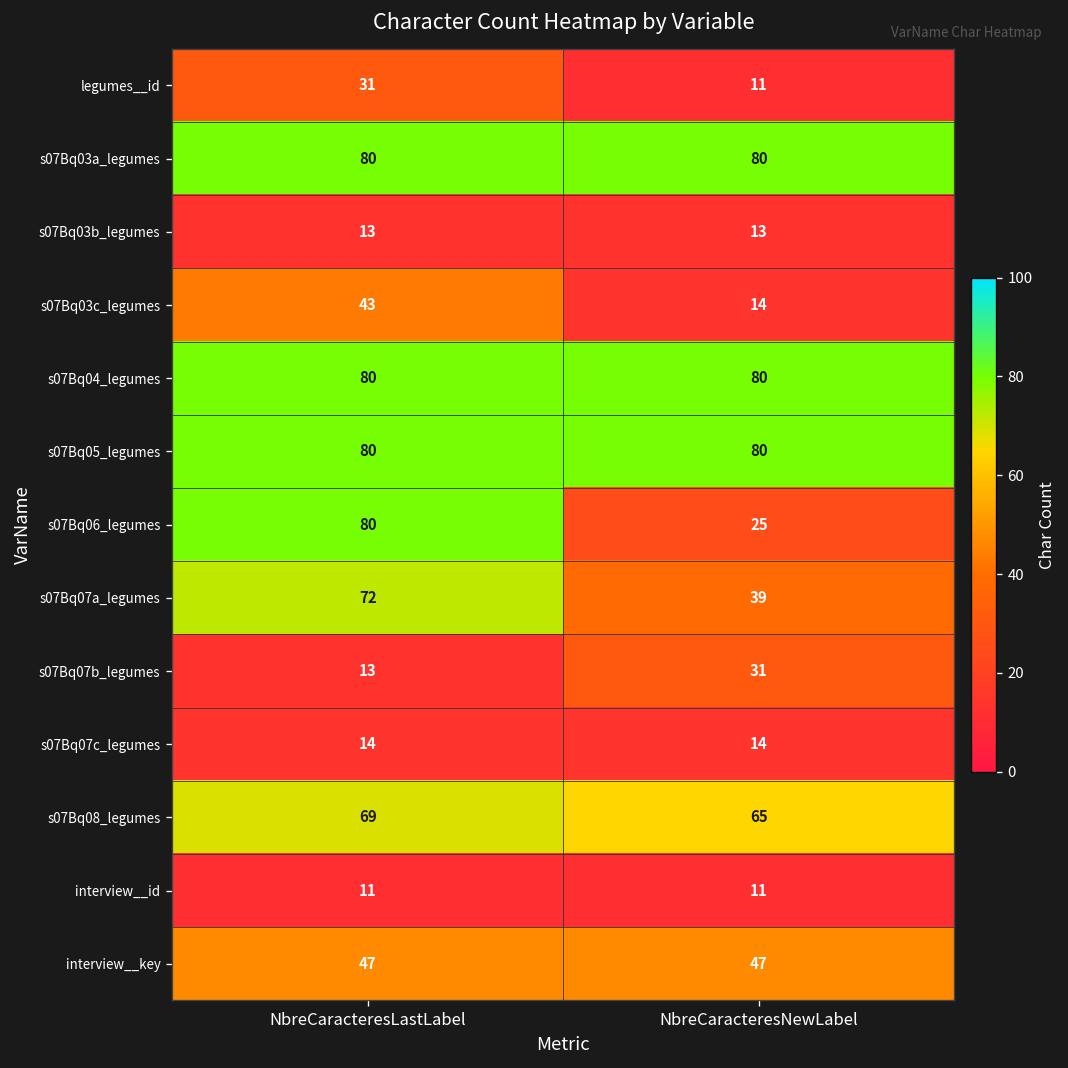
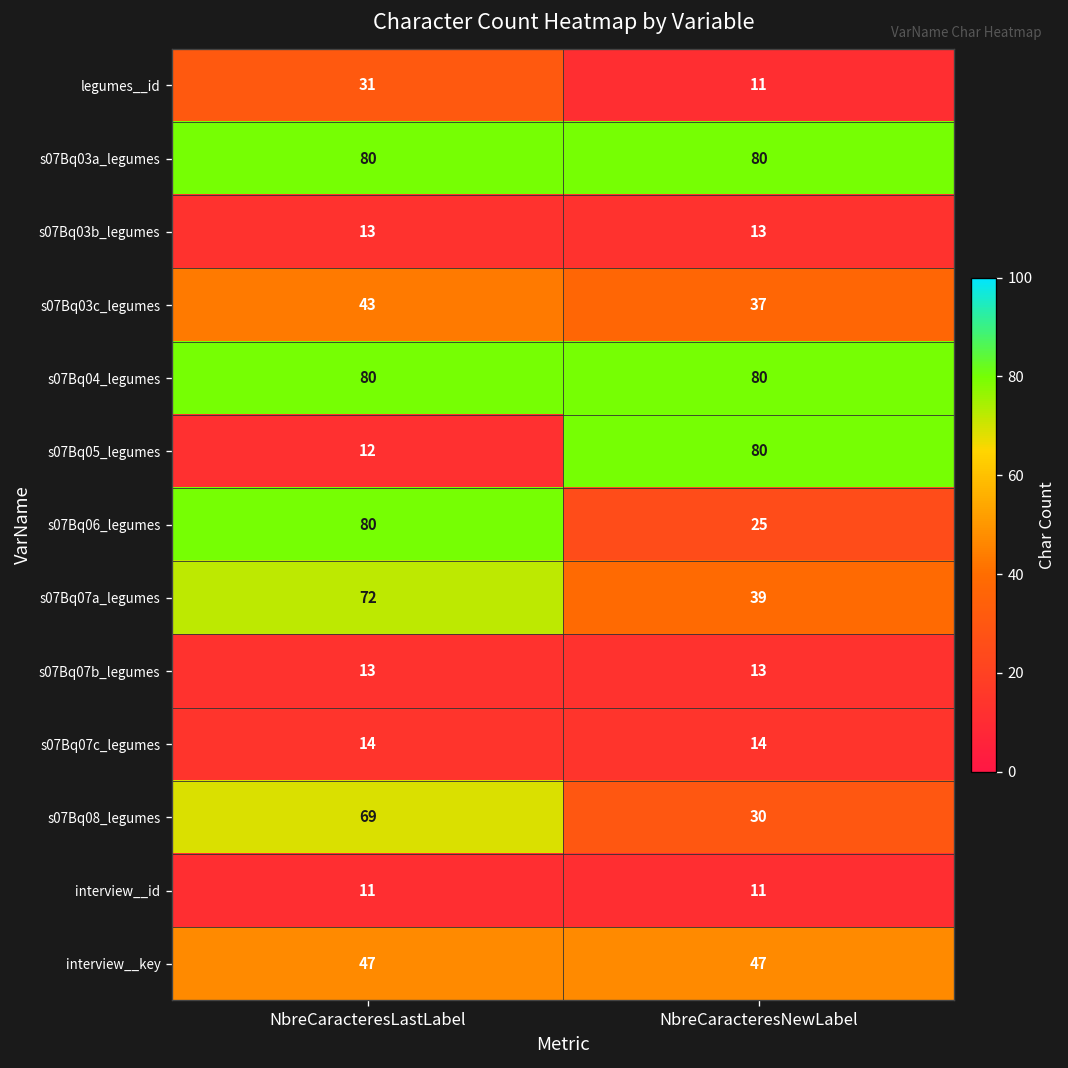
s07Bq03c_legumes, NbreCaracteresNewLabel: 14 -> 37
s07Bq05_legumes, NbreCaracteresLastLabel: 80 -> 12
s07Bq07b_legumes, NbreCaracteresNewLabel: 31 -> 13
s07Bq08_legumes, NbreCaracteresNewLabel: 65 -> 30
